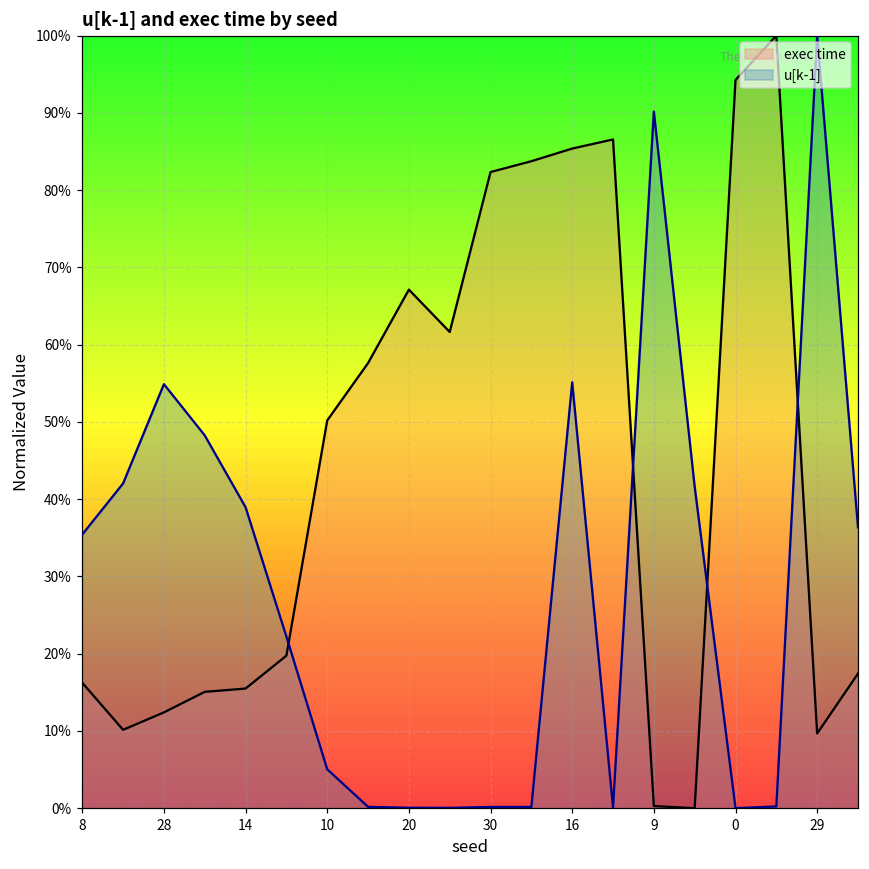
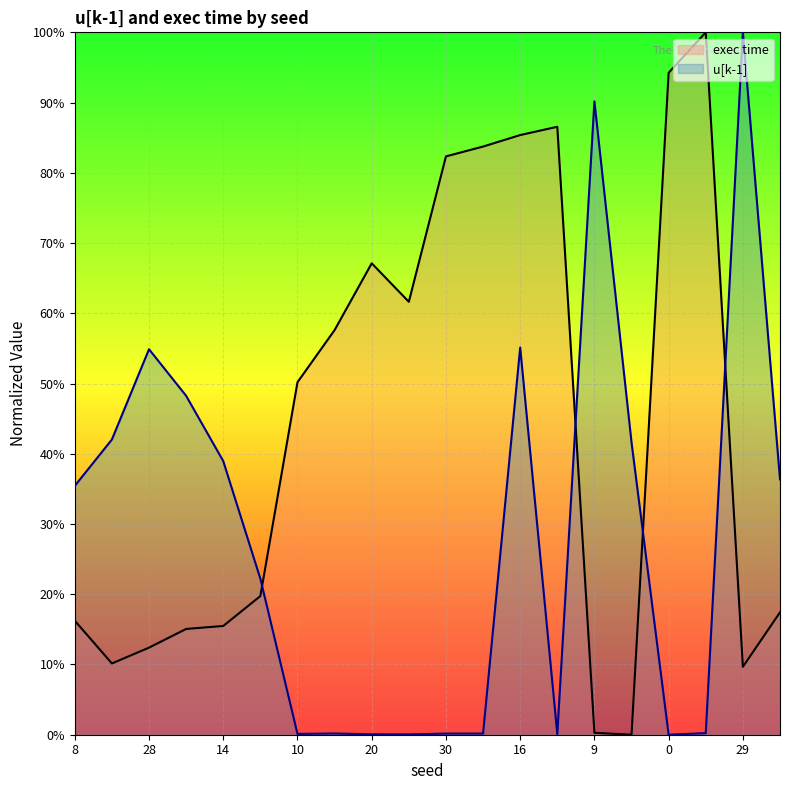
u[k-1], 10: 5% -> 0%
